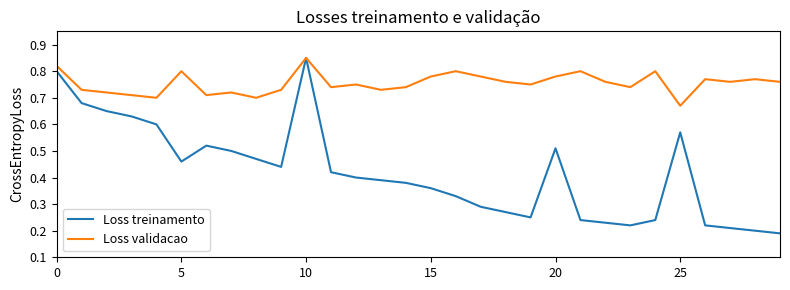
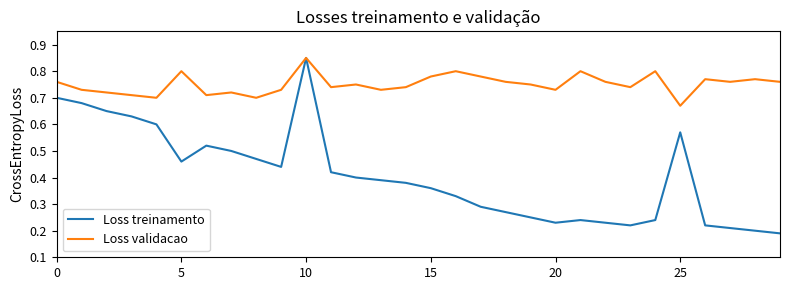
Loss treinamento, 0: 0.8 -> 0.7
Loss validacao, 0: 0.82 -> 0.76
Loss treinamento, 20: 0.51 -> 0.23
Loss validacao, 20: 0.78 -> 0.73
